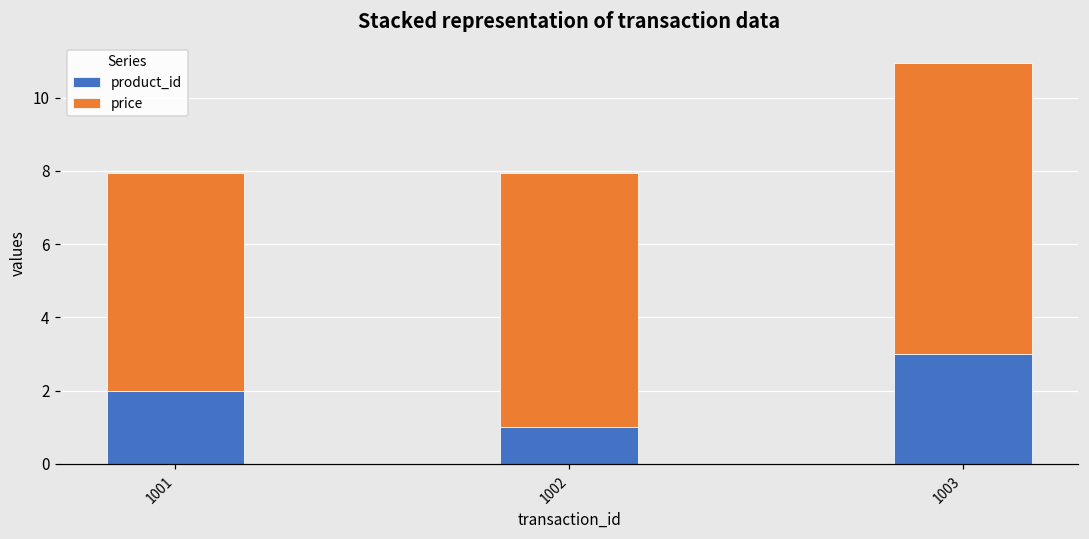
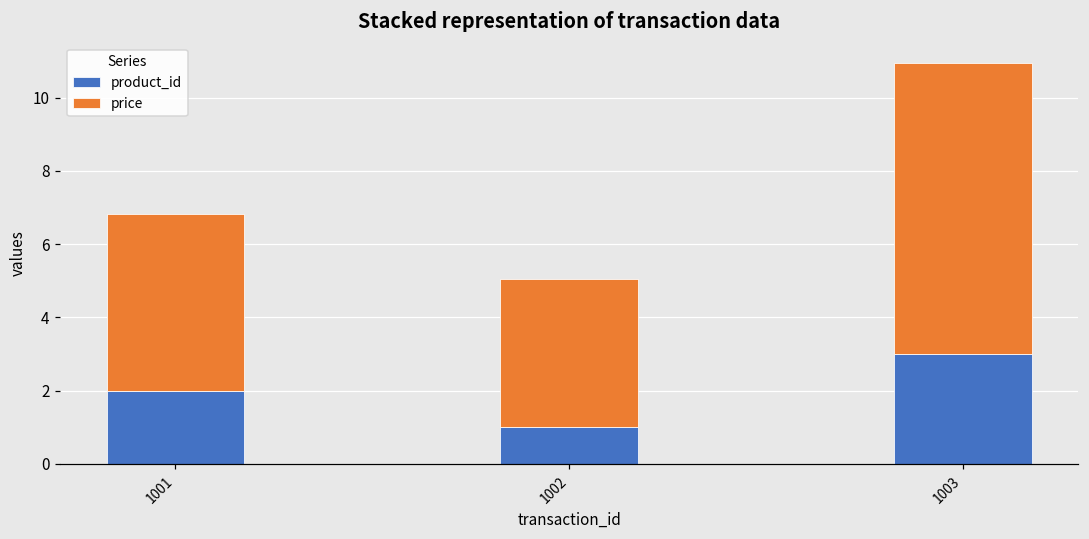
price, 1001: 6.0 -> 4.8
price, 1002: 6.9 -> 4.0
